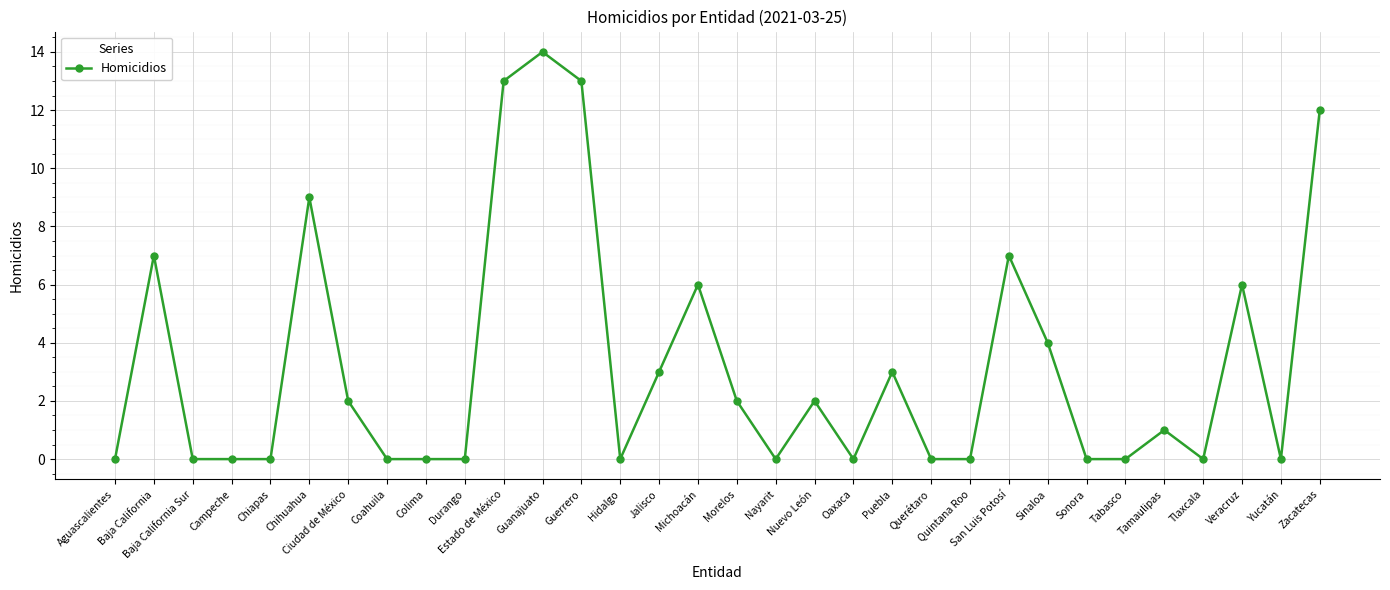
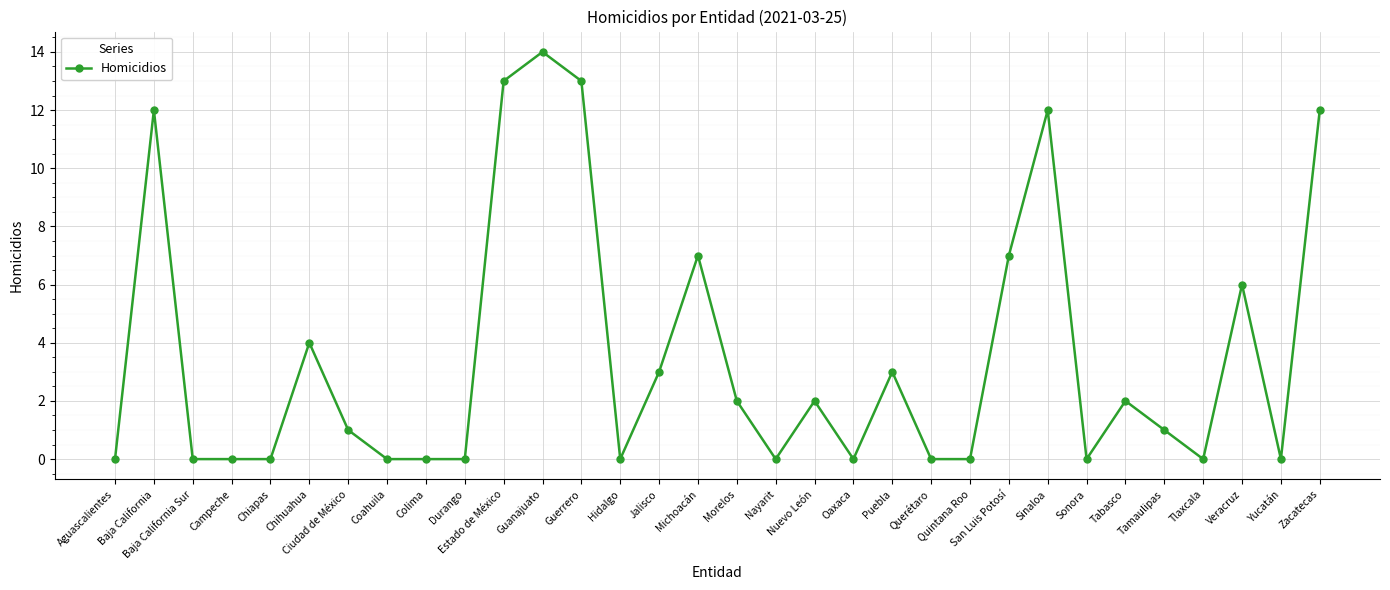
Baja California: 7 -> 12
Chihuahua: 9 -> 4
Ciudad de México: 2 -> 1
Michoacán: 6 -> 7
Sinaloa: 4 -> 12
Tabasco: 0 -> 2
